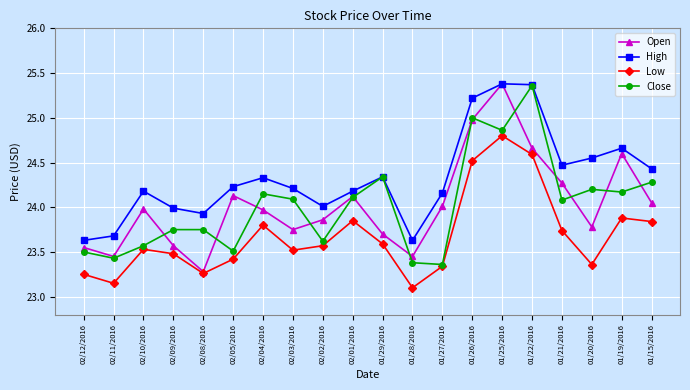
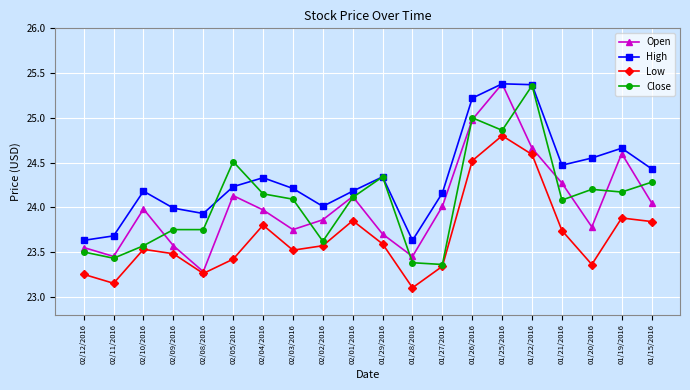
Close, 02/05/2016: 23.5 -> 24.5
